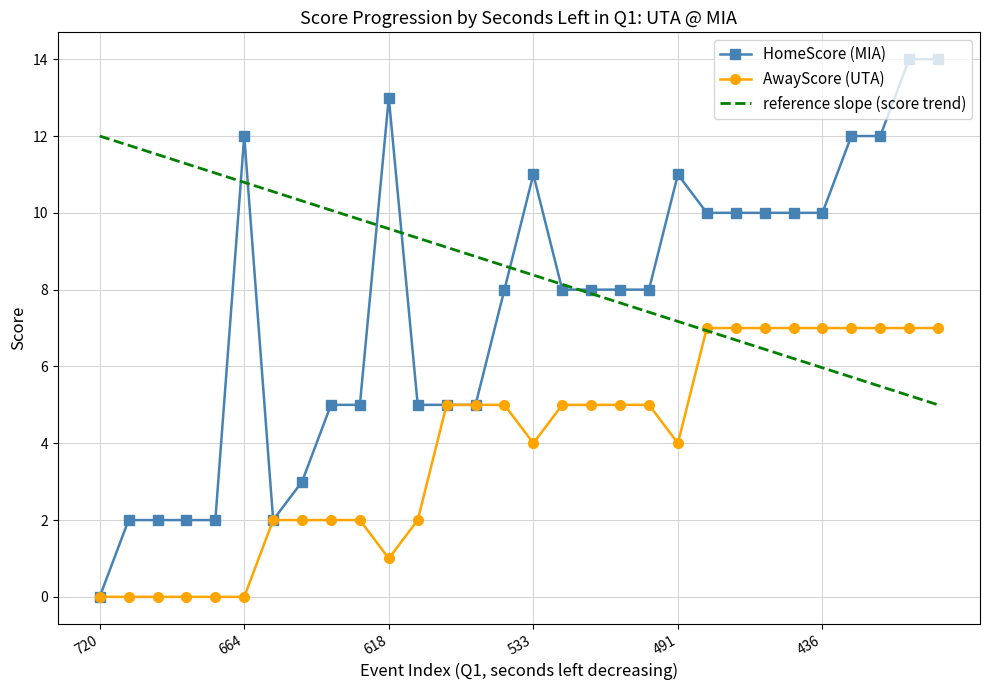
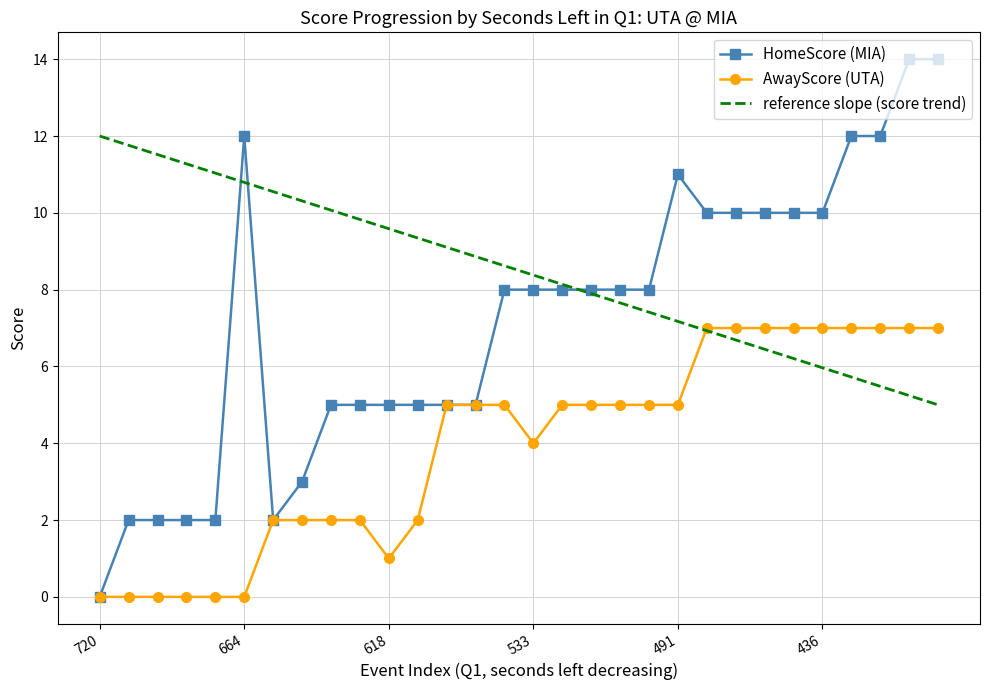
HomeScore (MIA), 618: 13 -> 5
HomeScore (MIA), 533: 11 -> 8
AwayScore (UTA), 491: 4 -> 5
